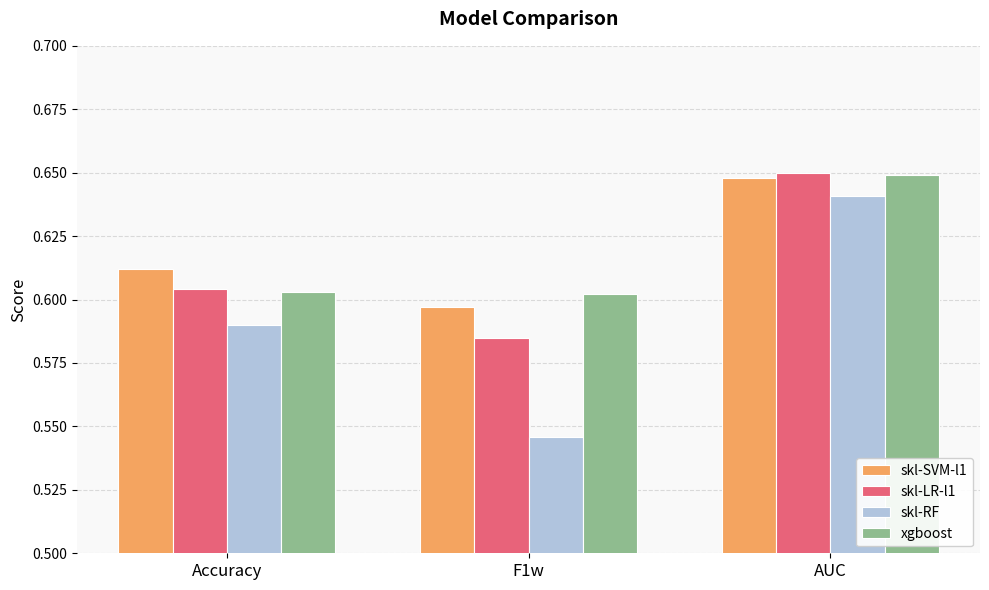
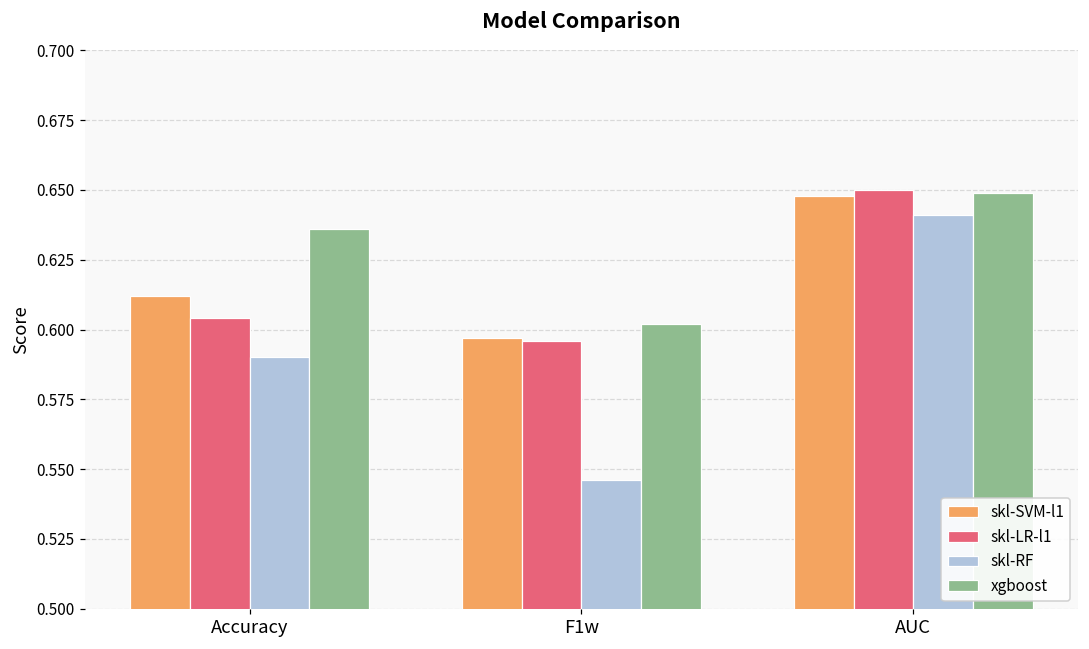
xgboost, Accuracy: 0.603 -> 0.636
skl-LR-l1, F1w: 0.585 -> 0.596
